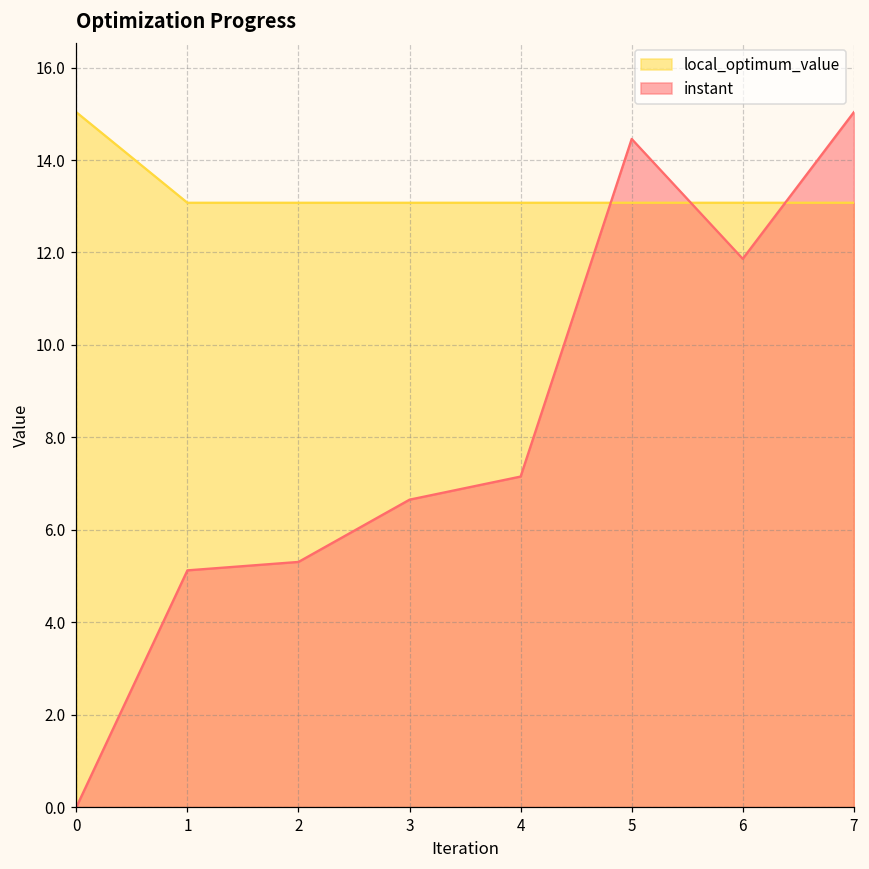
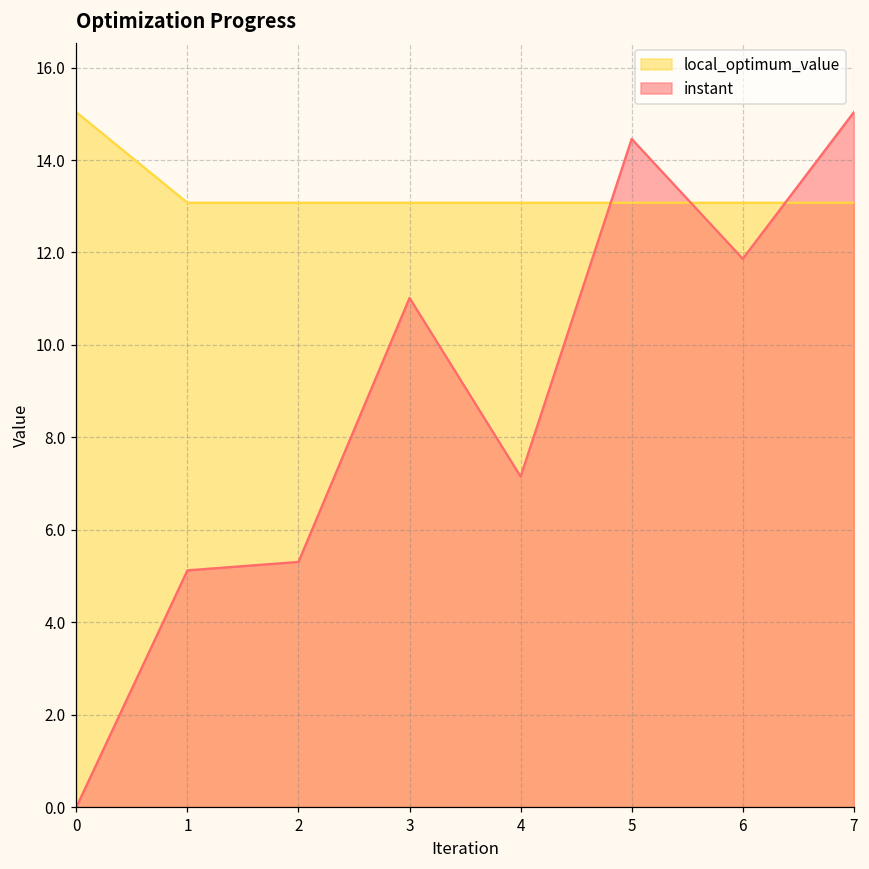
instant, 3: 6.7 -> 11.0
